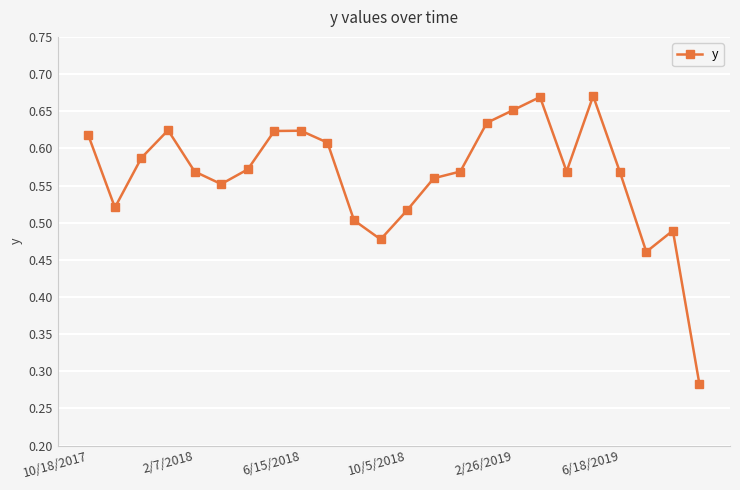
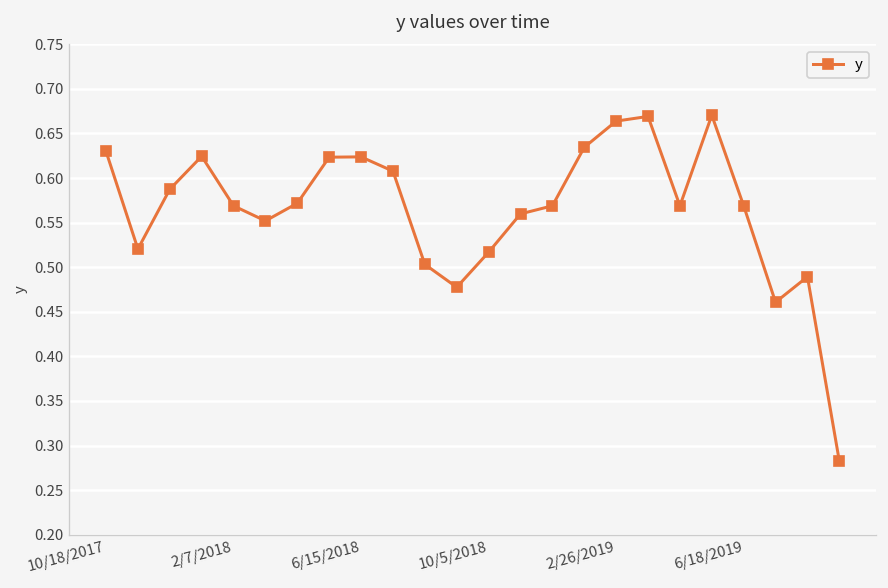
10/18/2017: 0.62 -> 0.63
2/26/2019: 0.65 -> 0.66
